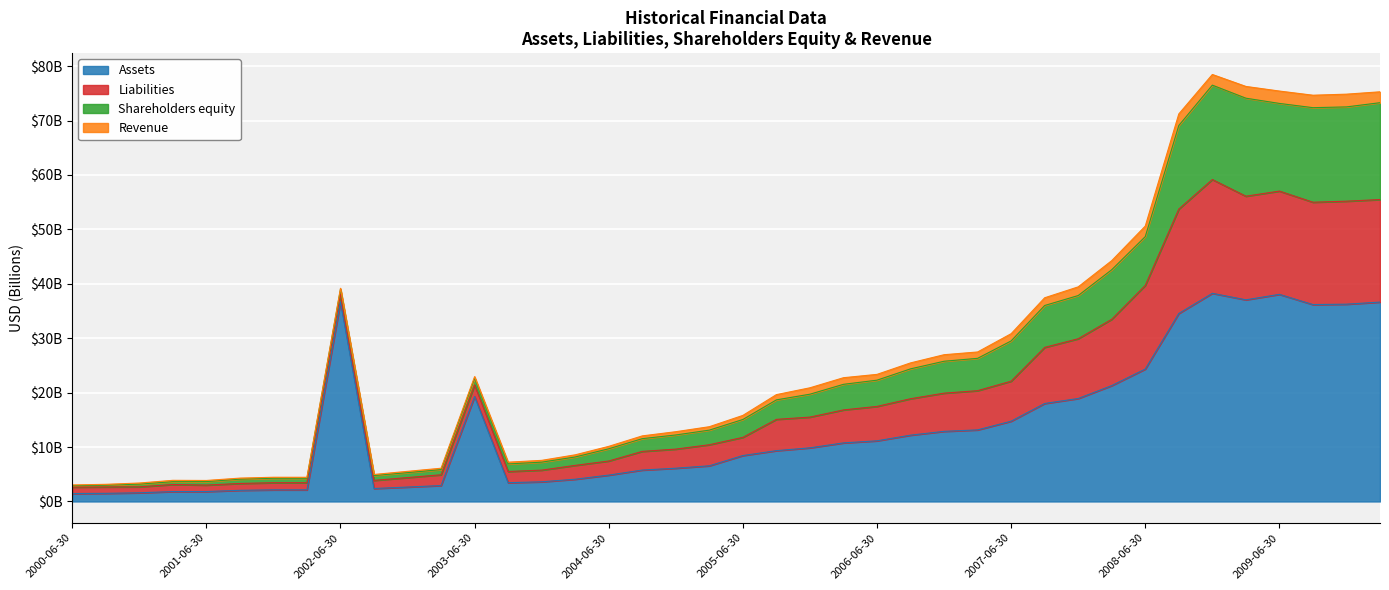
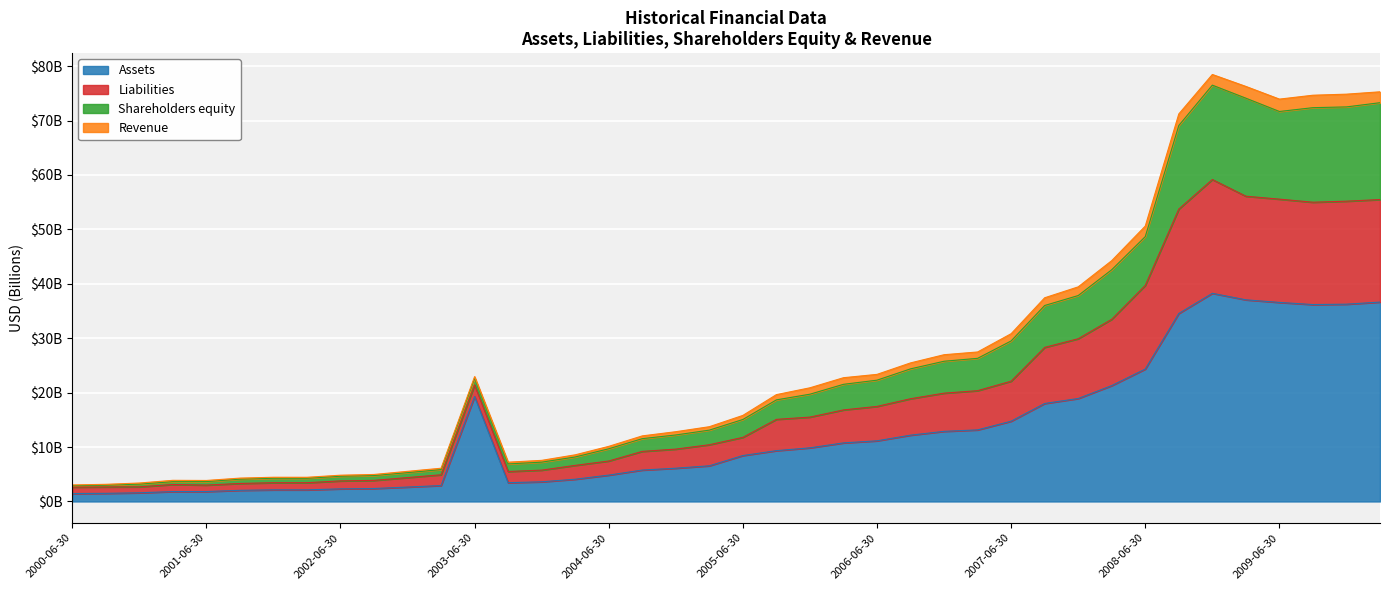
Assets, 2002-06-30: $37000000000 -> $2000000000
Assets, 2009-06-30: $38000000000 -> $37000000000
